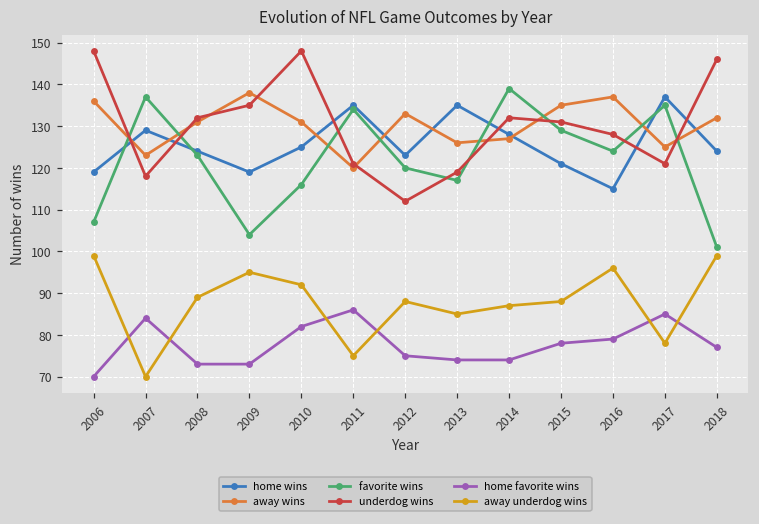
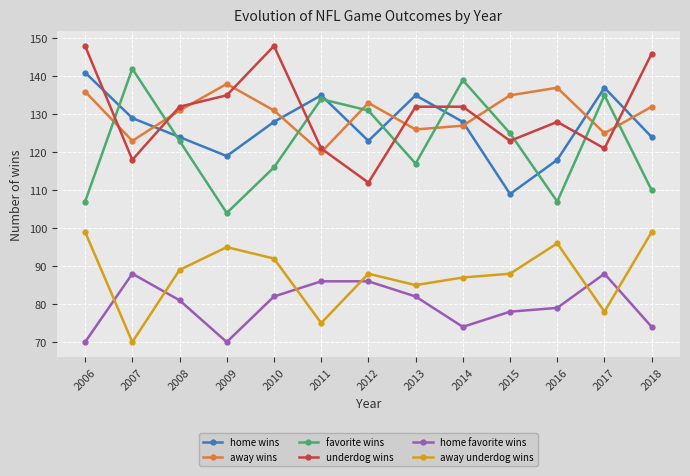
home wins, 2006: 119 -> 141
favorite wins, 2007: 137 -> 142
home favorite wins, 2007: 84 -> 88
home favorite wins, 2008: 73 -> 81
home favorite wins, 2009: 73 -> 70
home wins, 2010: 125 -> 128
favorite wins, 2012: 120 -> 131
home favorite wins, 2012: 75 -> 86
underdog wins, 2013: 119 -> 132
home favorite wins, 2013: 74 -> 82
home wins, 2015: 121 -> 109
favorite wins, 2015: 129 -> 125
underdog wins, 2015: 131 -> 123
home wins, 2016: 115 -> 118
favorite wins, 2016: 124 -> 107
home favorite wins, 2017: 85 -> 88
favorite wins, 2018: 101 -> 110
home favorite wins, 2018: 77 -> 74
